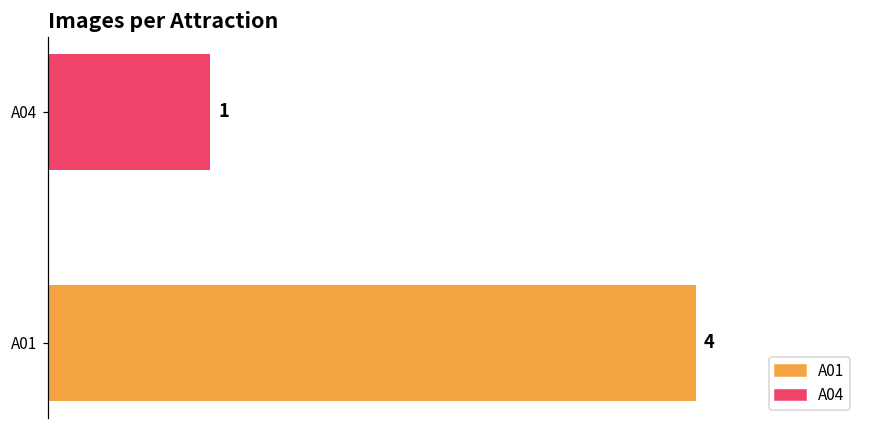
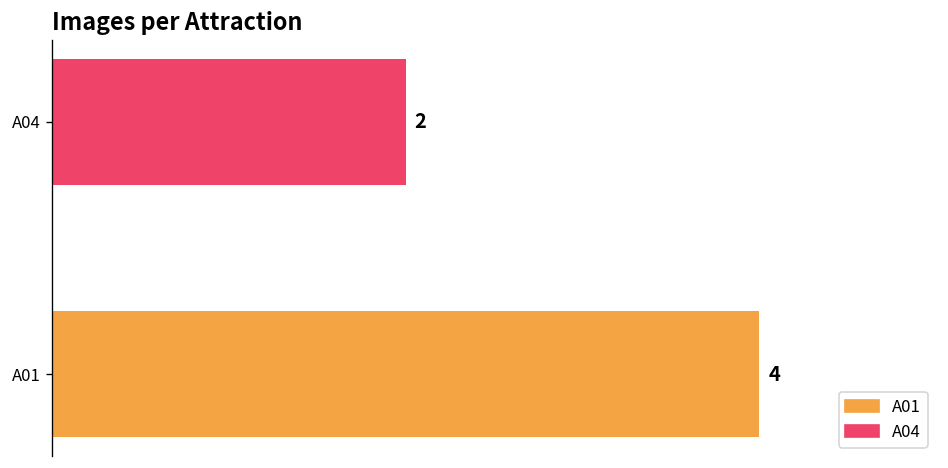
A04: 1 -> 2
